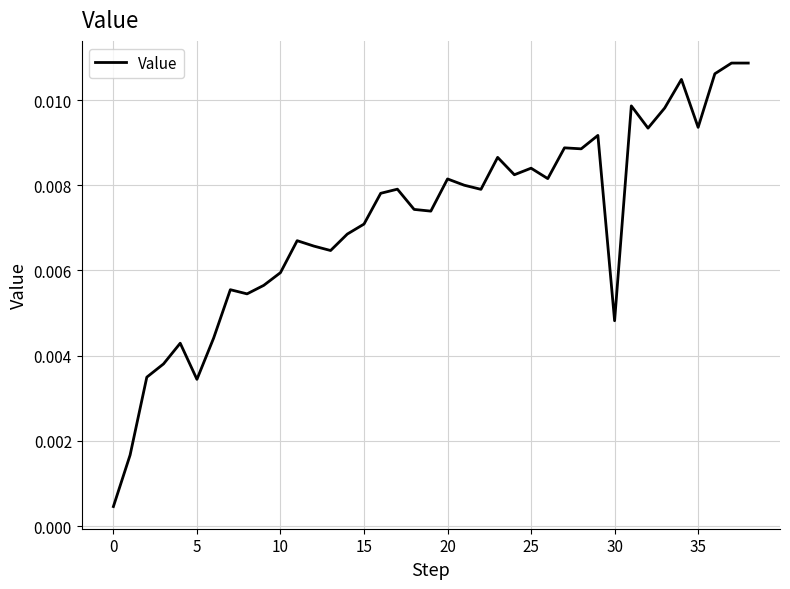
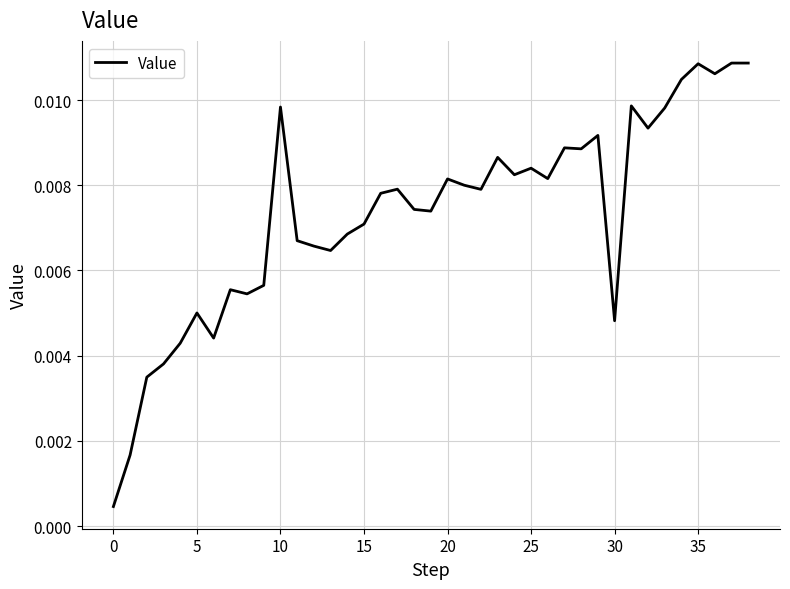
5: 0.0034 -> 0.0050
10: 0.0059 -> 0.0098
35: 0.0094 -> 0.0109
